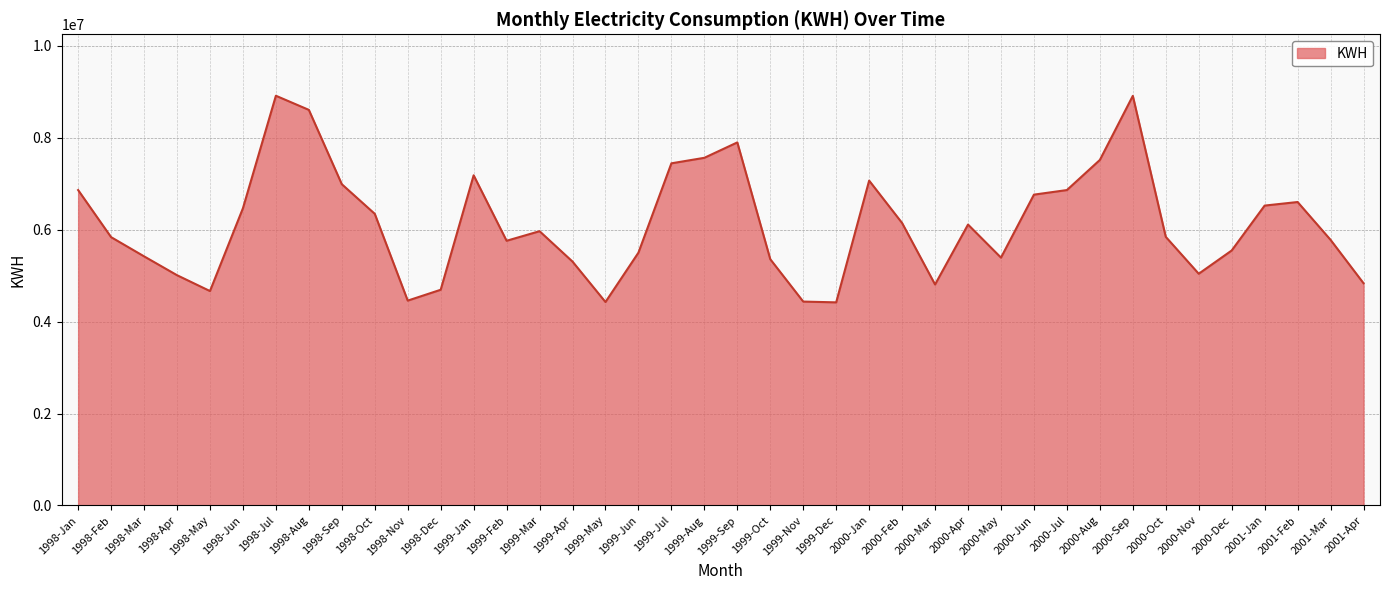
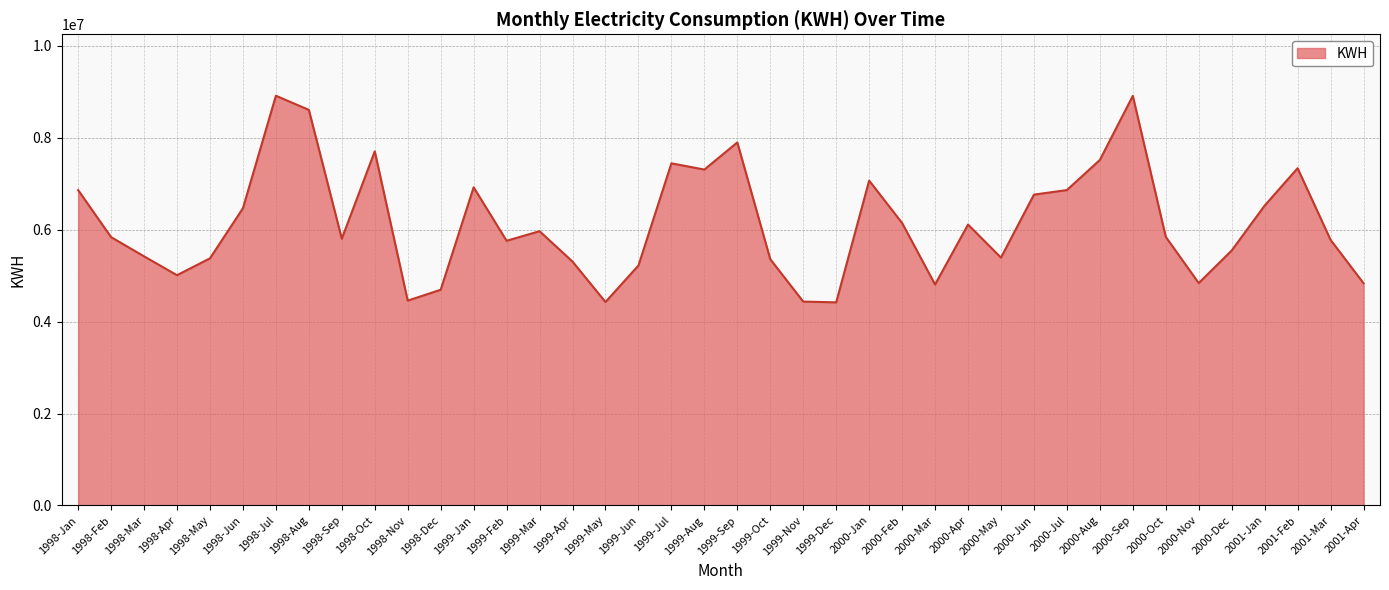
1998-May: 4700000 -> 5400000
1998-Sep: 7000000 -> 5800000
1998-Oct: 6300000 -> 7700000
1999-Jan: 7200000 -> 6900000
1999-Jun: 5500000 -> 5200000
1999-Aug: 7600000 -> 7300000
2000-Nov: 5000000 -> 4800000
2001-Feb: 6600000 -> 7300000
